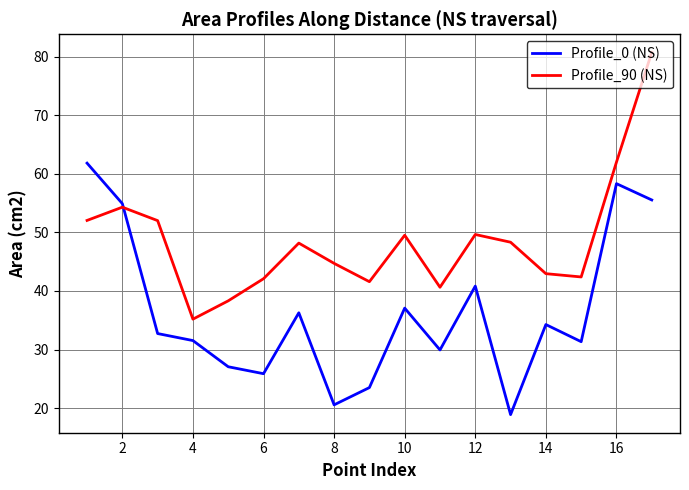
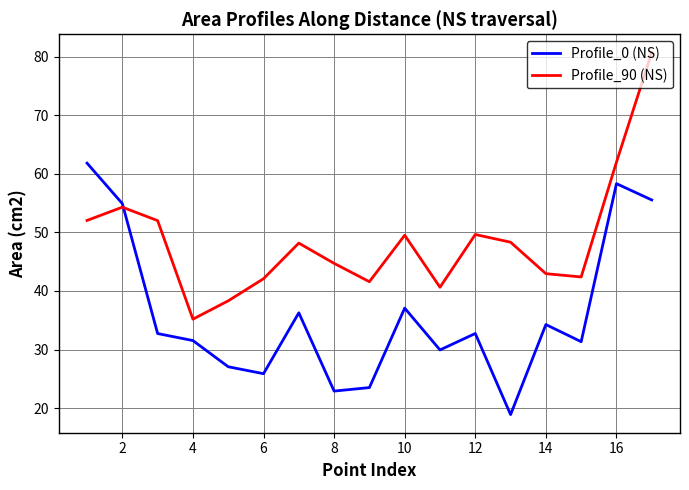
Profile_0 (NS), 8: 21 -> 23
Profile_0 (NS), 12: 41 -> 33
